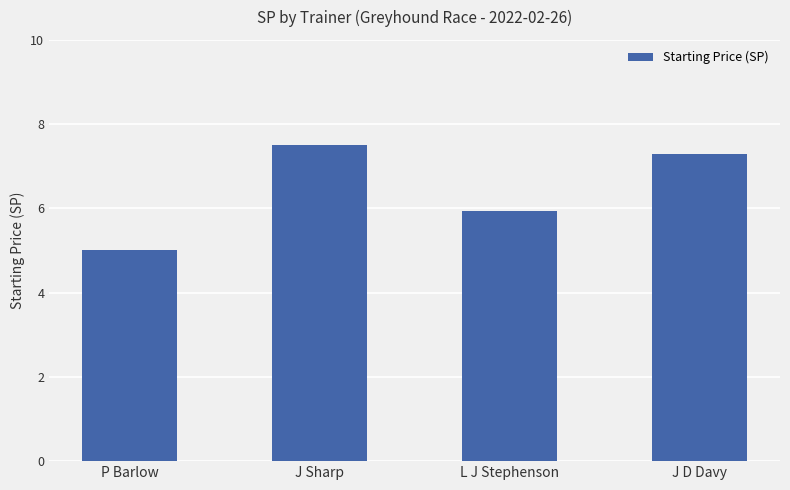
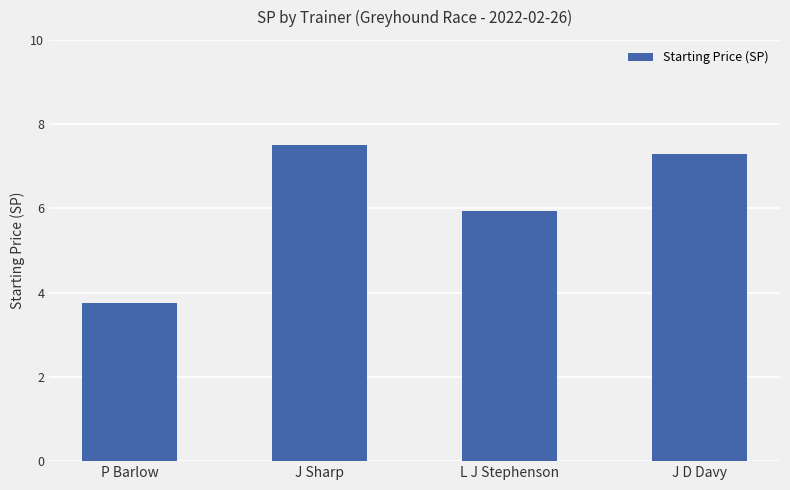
P Barlow: 5.0 -> 3.8
